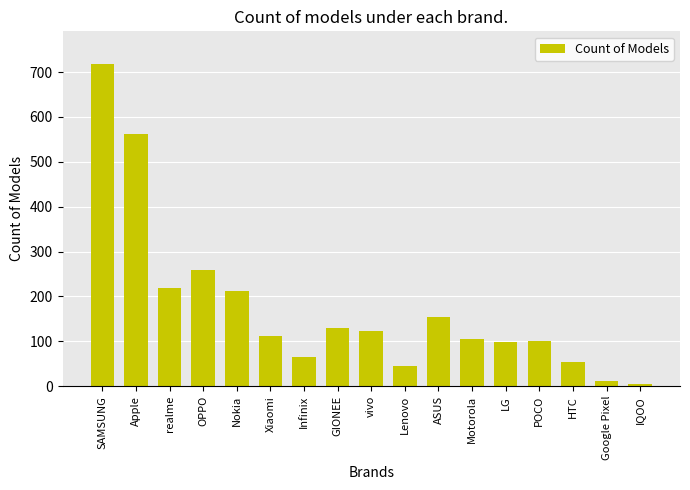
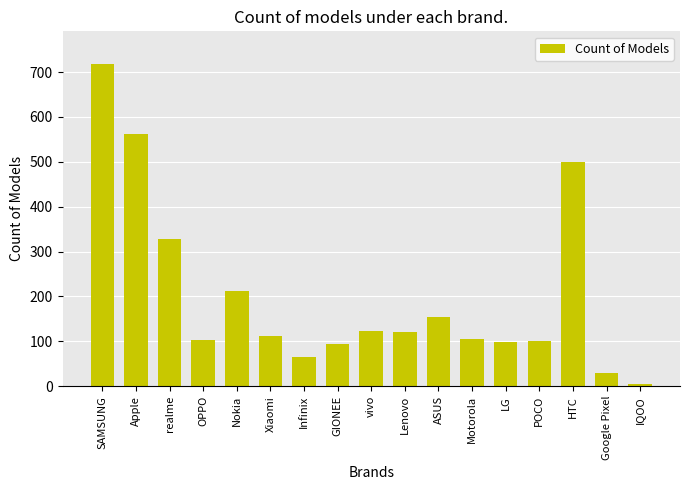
realme: 220 -> 330
OPPO: 260 -> 100
GIONEE: 130 -> 100
Lenovo: 50 -> 120
HTC: 60 -> 500
Google Pixel: 10 -> 30
